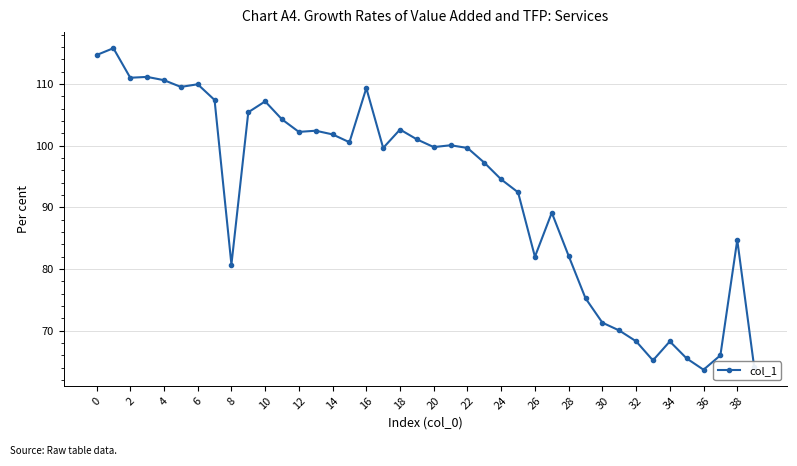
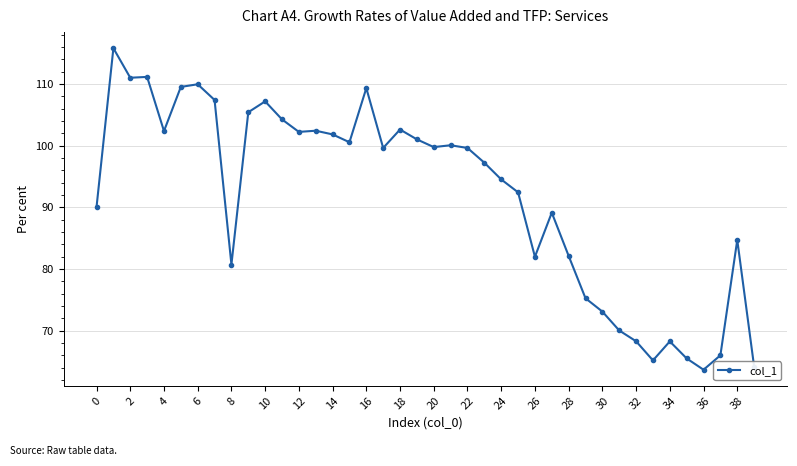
0: 115 -> 90
4: 111 -> 102
30: 71 -> 73
